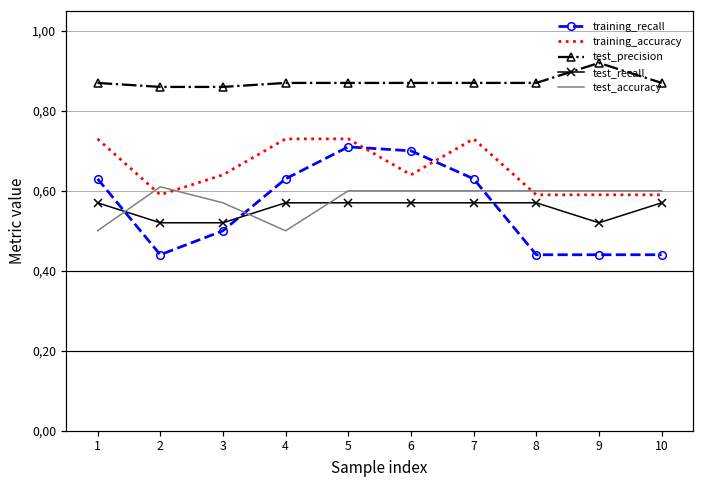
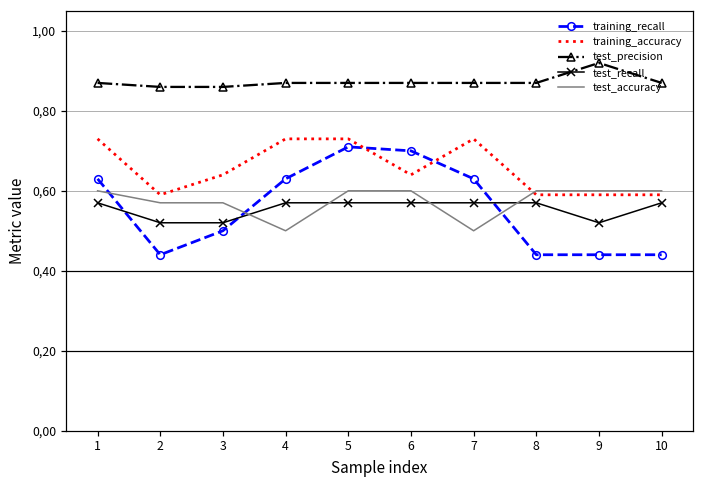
test_accuracy, 1: 50 -> 60
test_accuracy, 2: 61 -> 57
test_accuracy, 7: 60 -> 50
